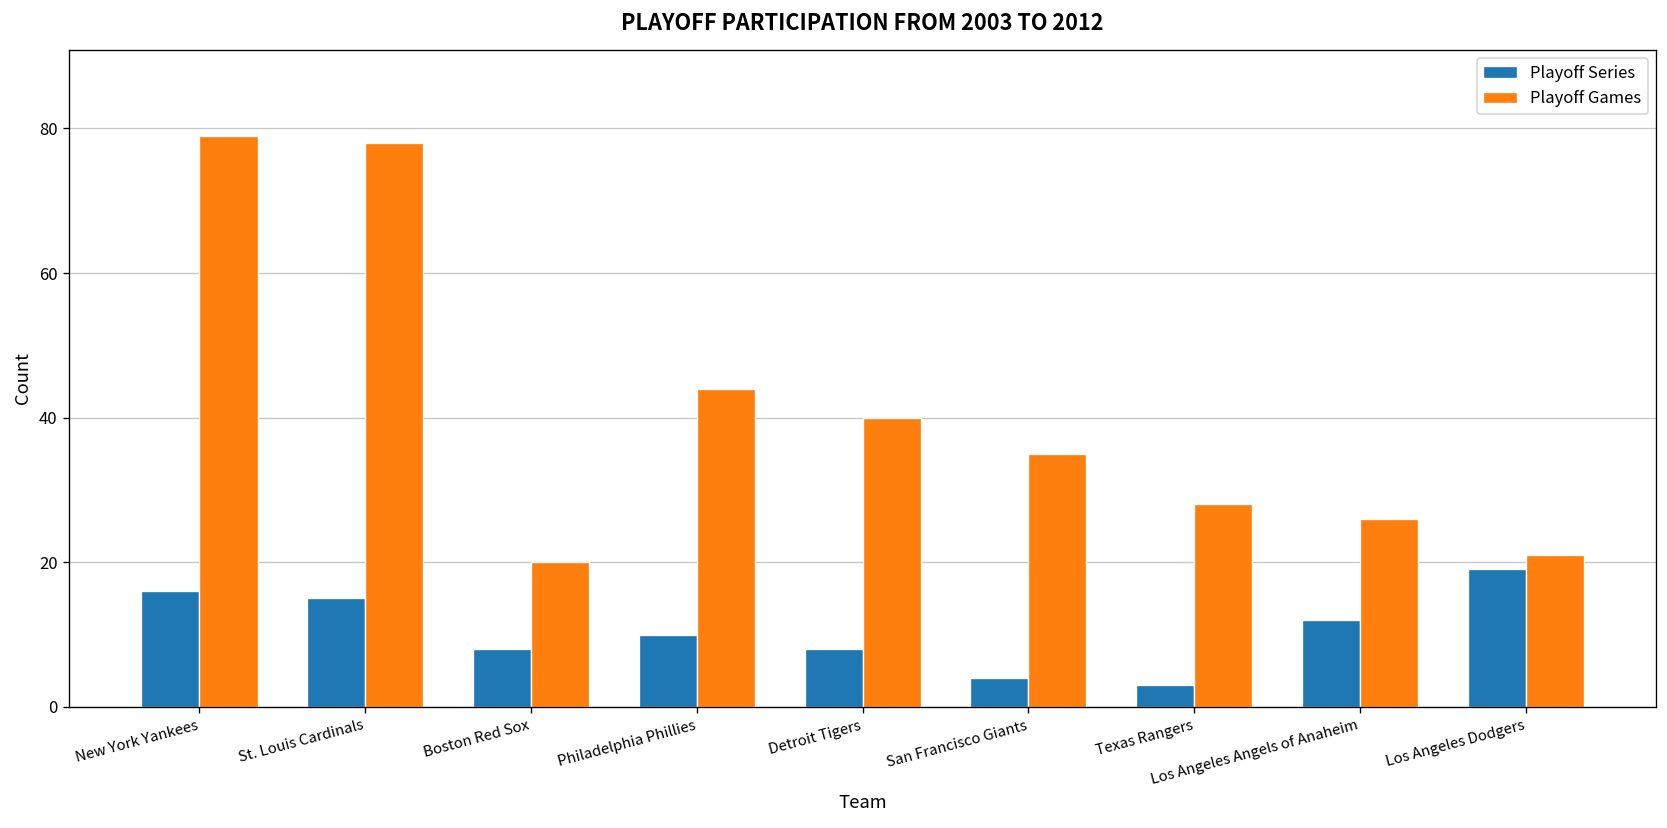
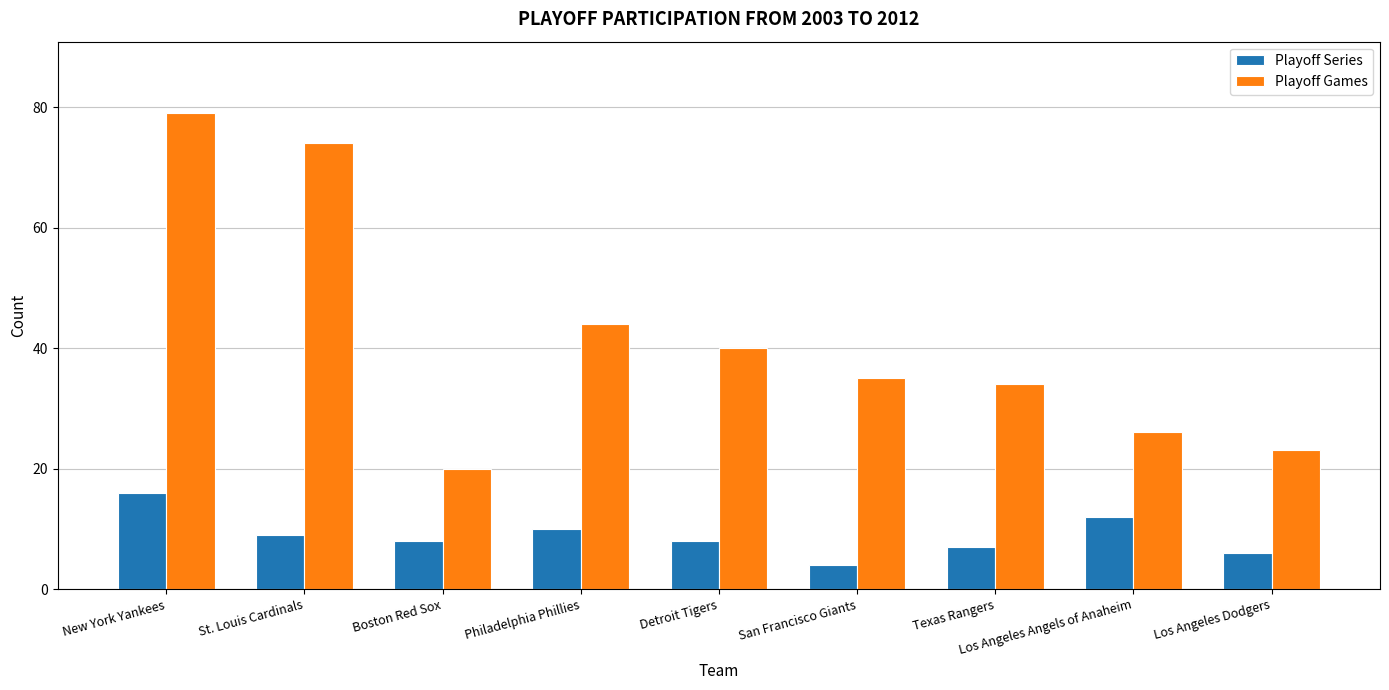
Playoff Series, St. Louis Cardinals: 15 -> 9
Playoff Games, St. Louis Cardinals: 78 -> 74
Playoff Series, Texas Rangers: 3 -> 7
Playoff Games, Texas Rangers: 28 -> 34
Playoff Series, Los Angeles Dodgers: 19 -> 6
Playoff Games, Los Angeles Dodgers: 21 -> 23
